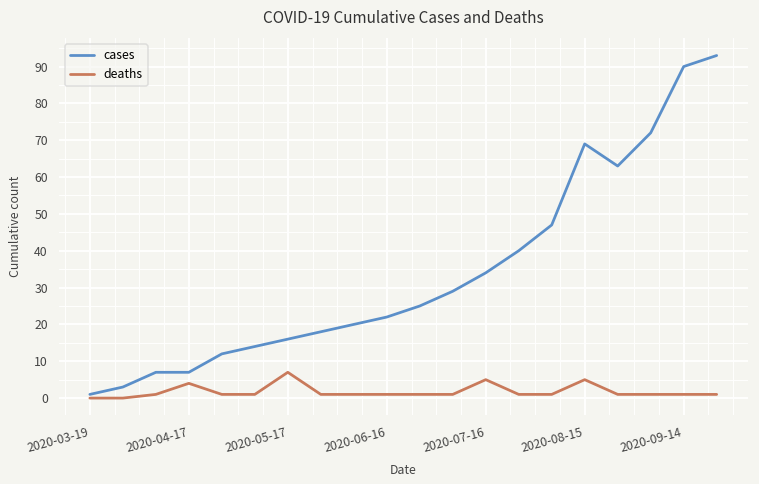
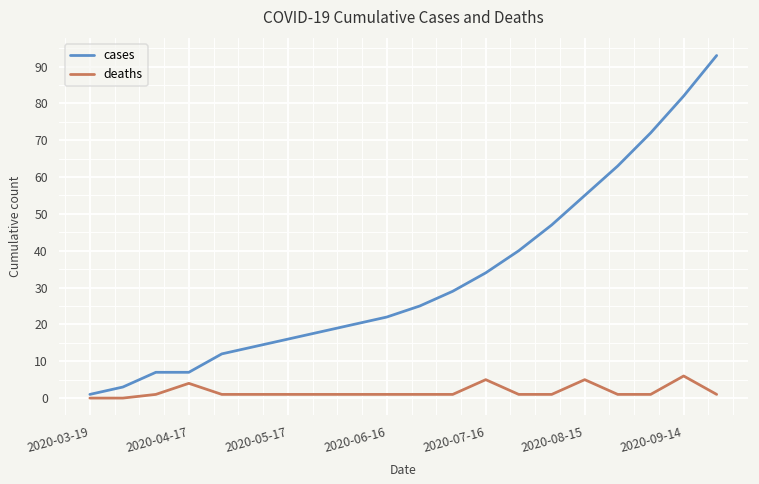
deaths, 2020-05-17: 7 -> 1
cases, 2020-08-15: 69 -> 55
cases, 2020-09-14: 90 -> 82
deaths, 2020-09-14: 1 -> 6
